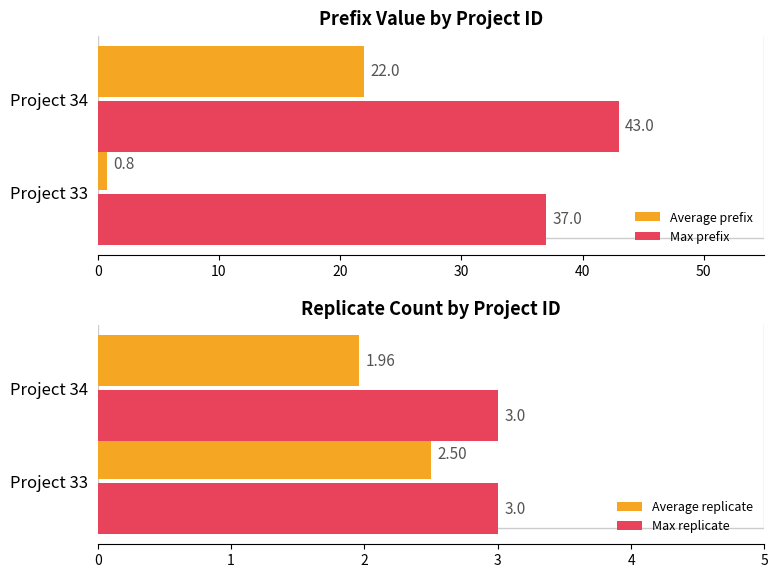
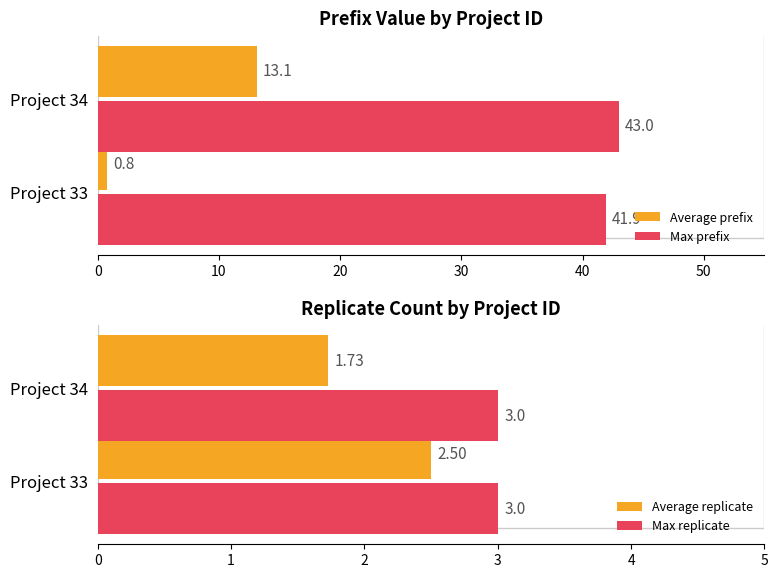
Prefix Value by Project ID, Average prefix, Project 34: 22.0 -> 13.1
Prefix Value by Project ID, Max prefix, Project 33: 37.0 -> 41.9
Replicate Count by Project ID, Average replicate, Project 34: 1.96 -> 1.73
